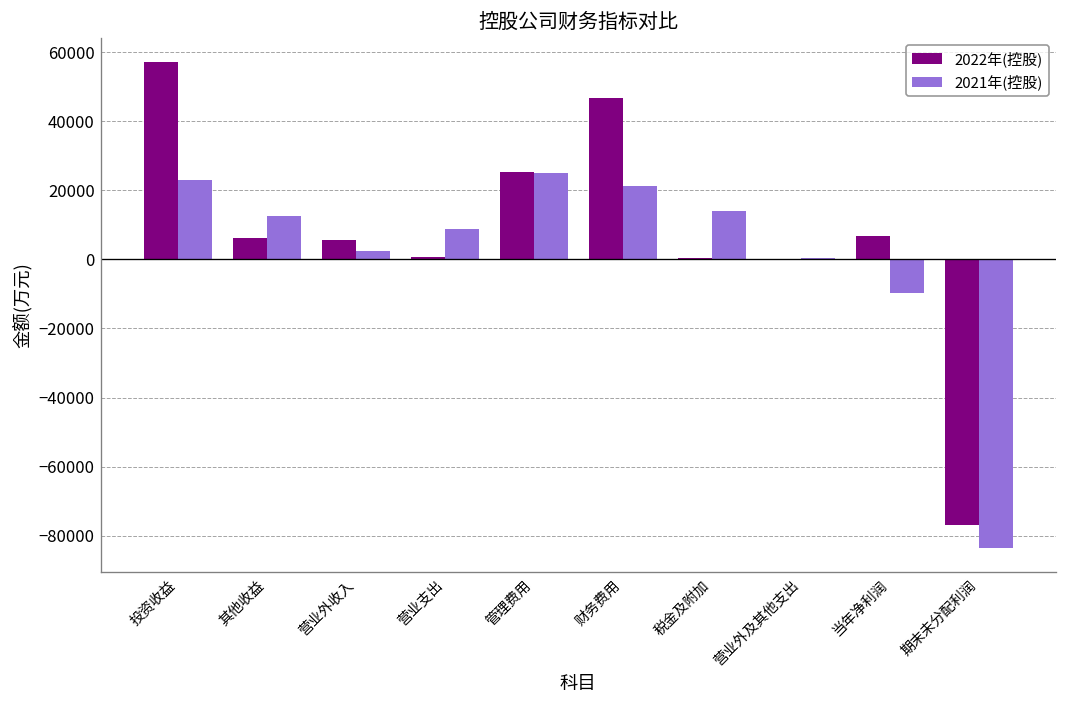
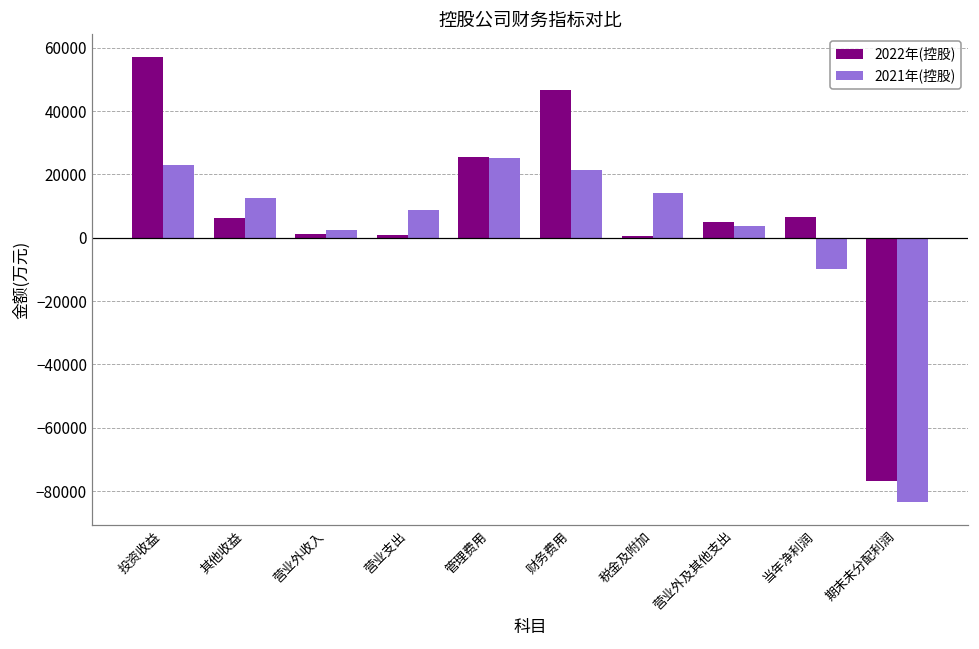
2022年(控股), 营业外收入: 6000 -> 1000
2022年(控股), 营业外及其他支出: 0 -> 5000
2021年(控股), 营业外及其他支出: 0 -> 4000
